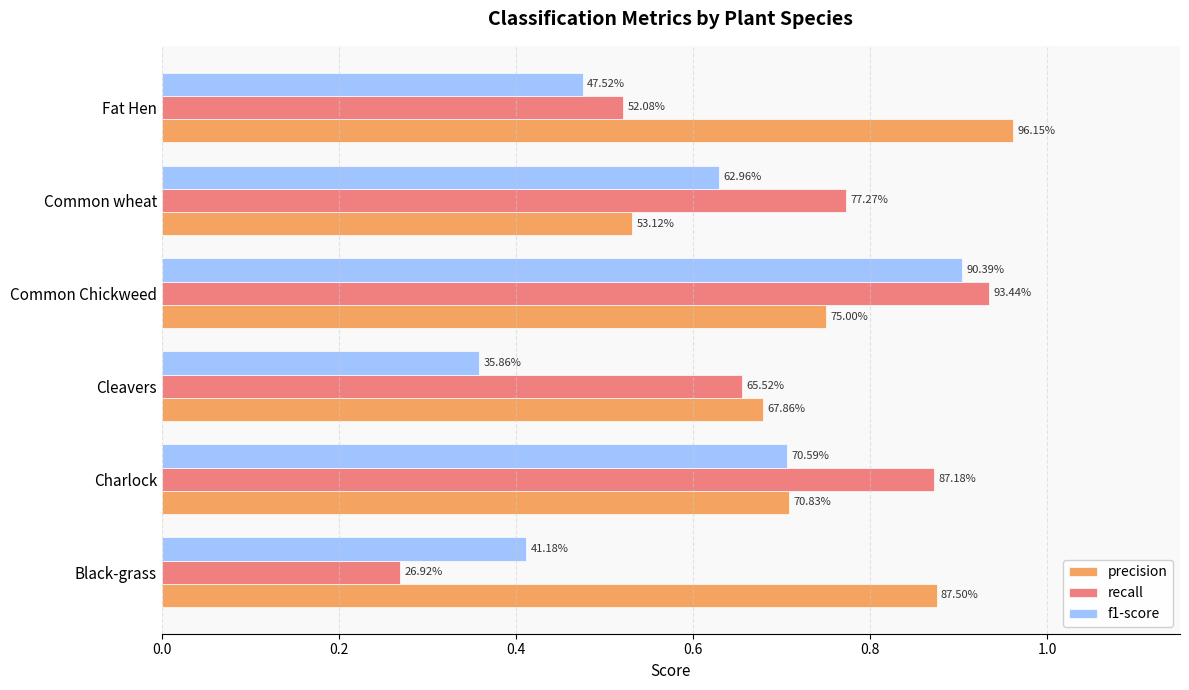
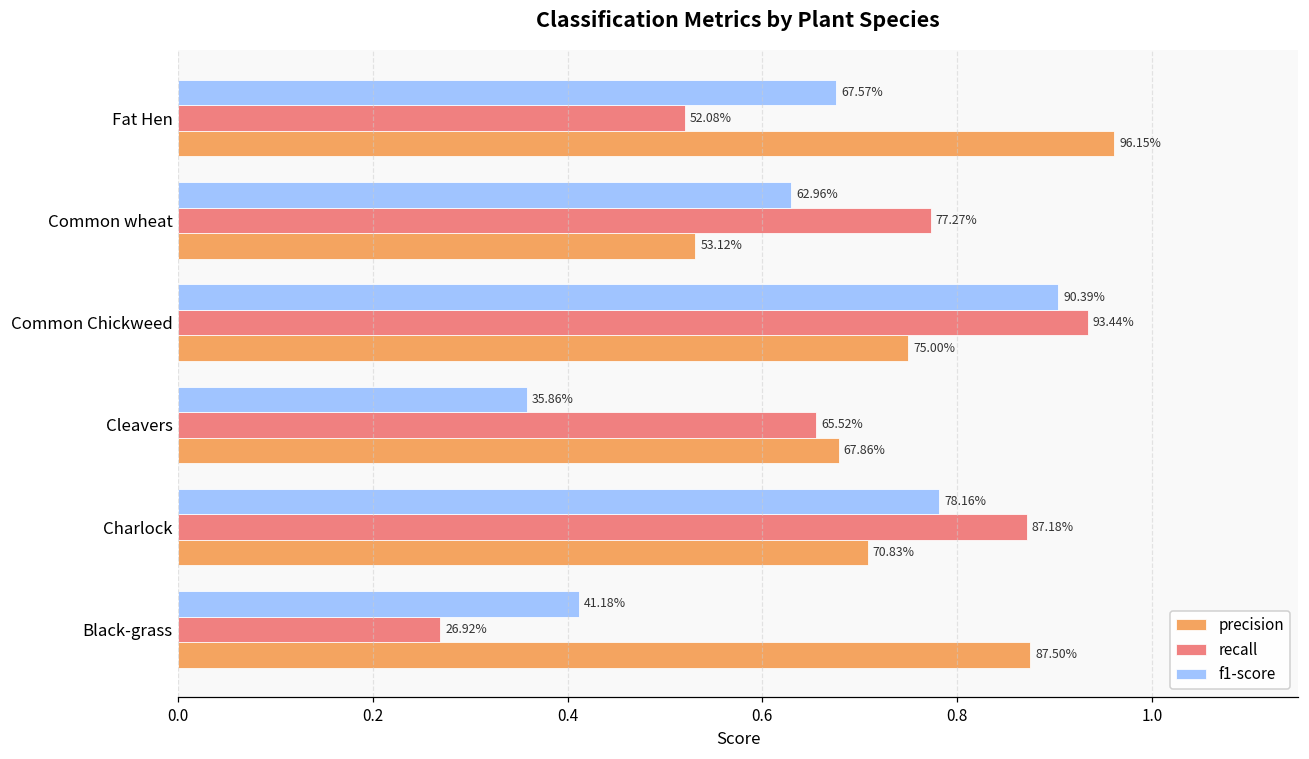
f1-score, Fat Hen: 47.52% -> 67.57%
f1-score, Charlock: 70.59% -> 78.16%
